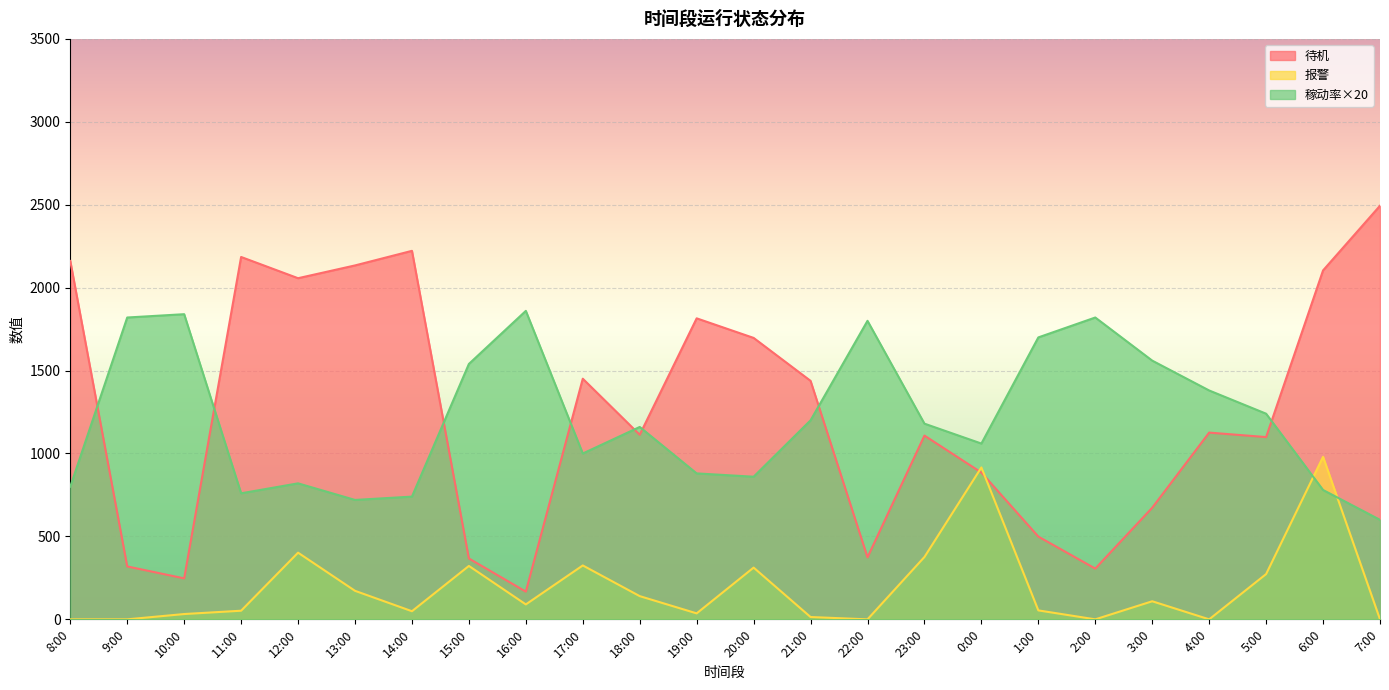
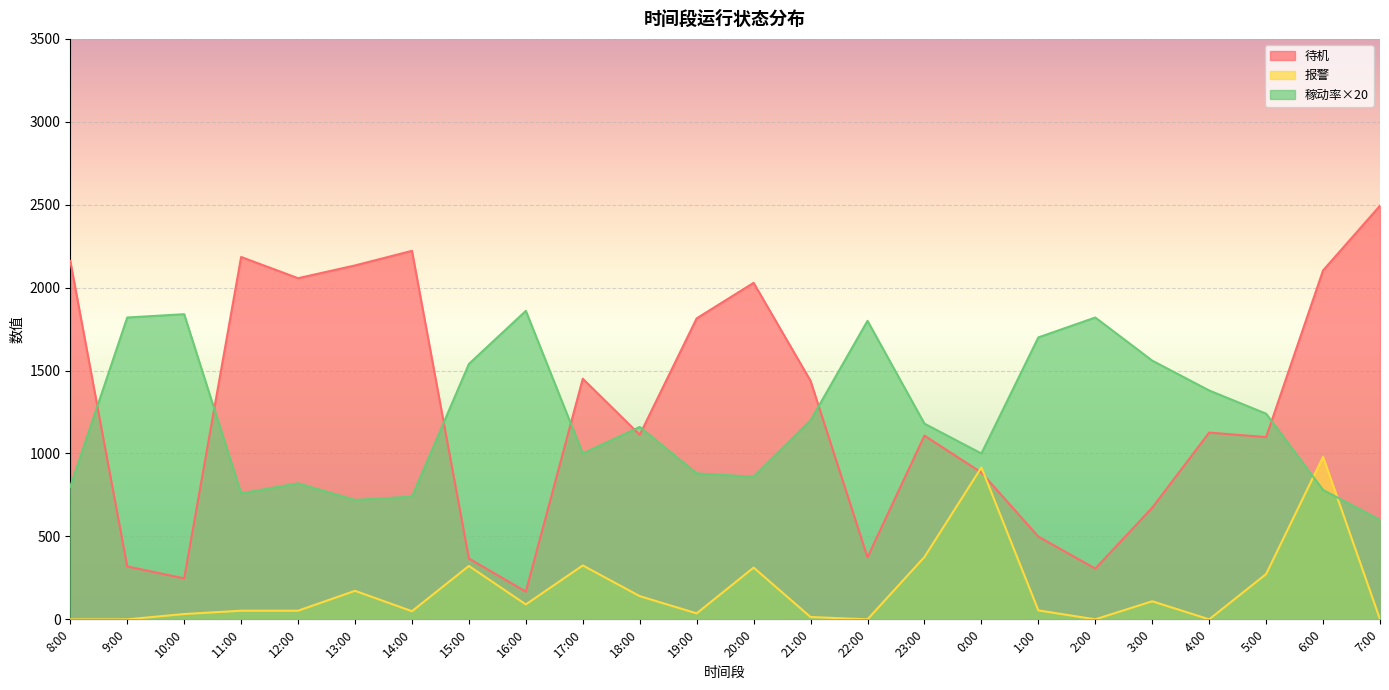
报警, 12:00: 400 -> 50
待机, 20:00: 1700 -> 2030
稼动率×20, 0:00: 1060 -> 1000
